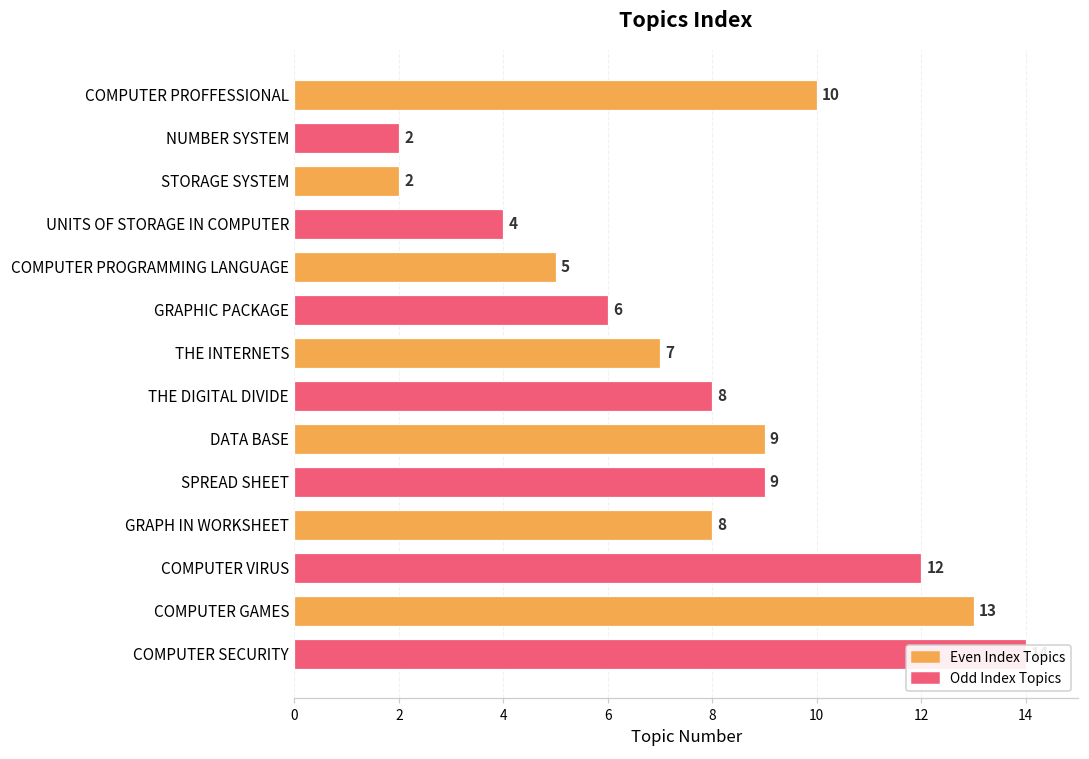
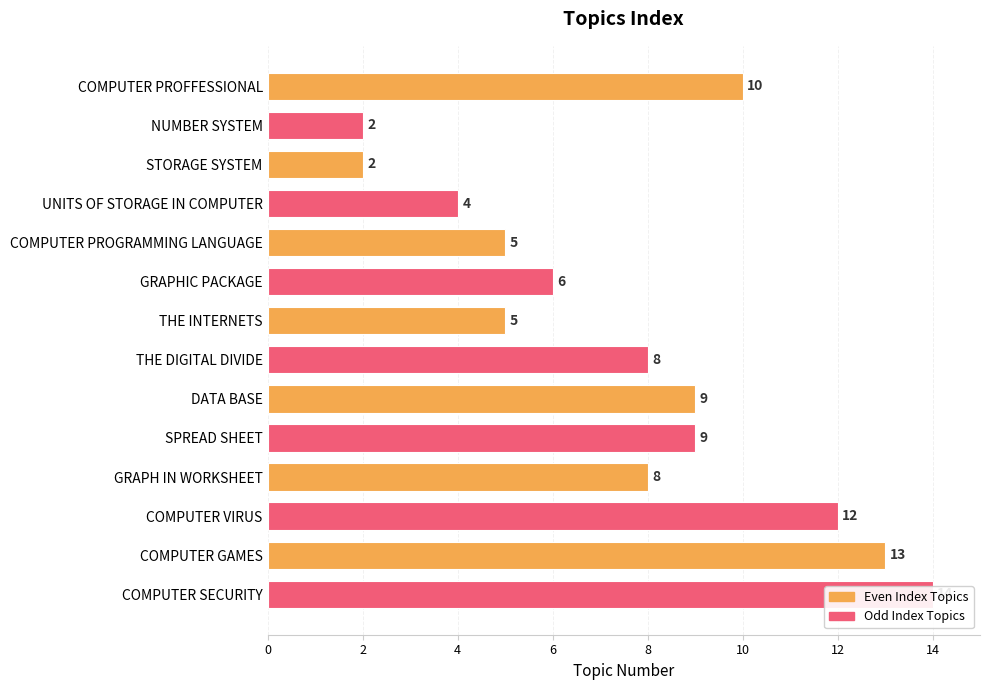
THE INTERNETS: 7 -> 5
